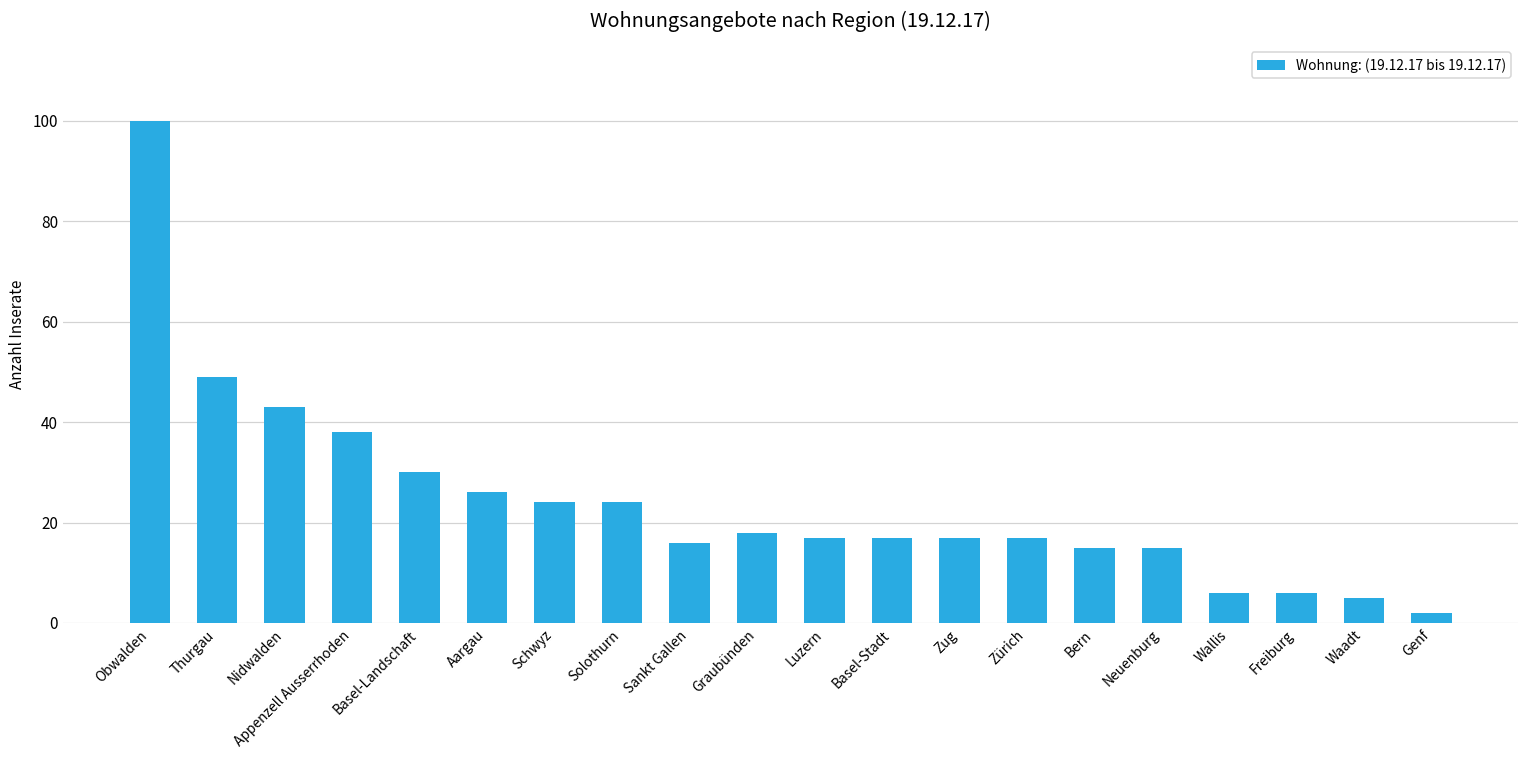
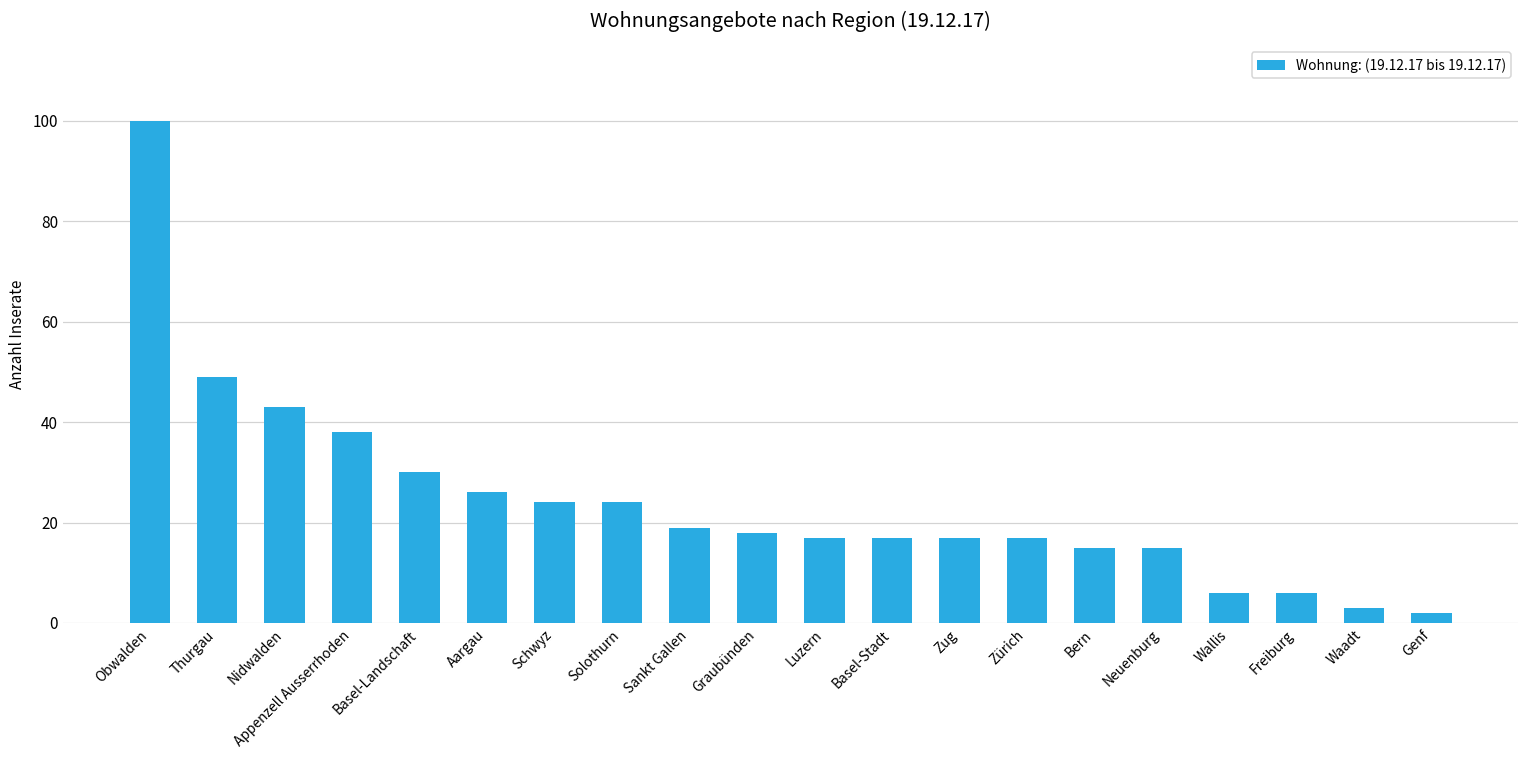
Sankt Gallen: 16 -> 19
Waadt: 5 -> 3
